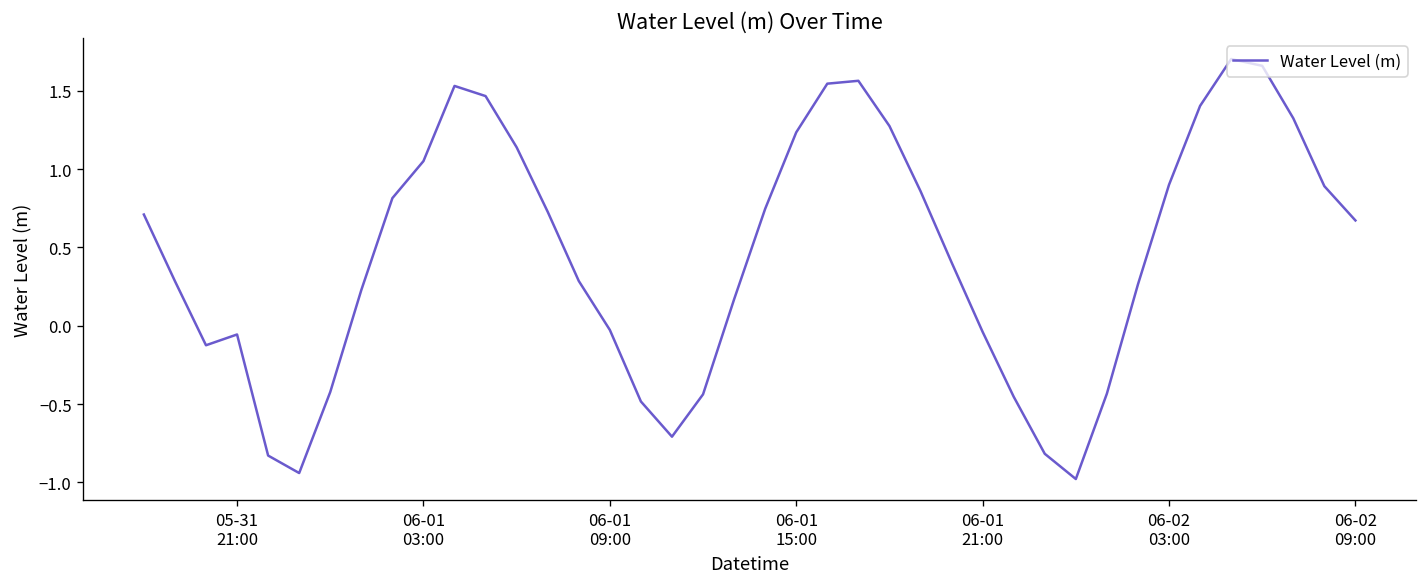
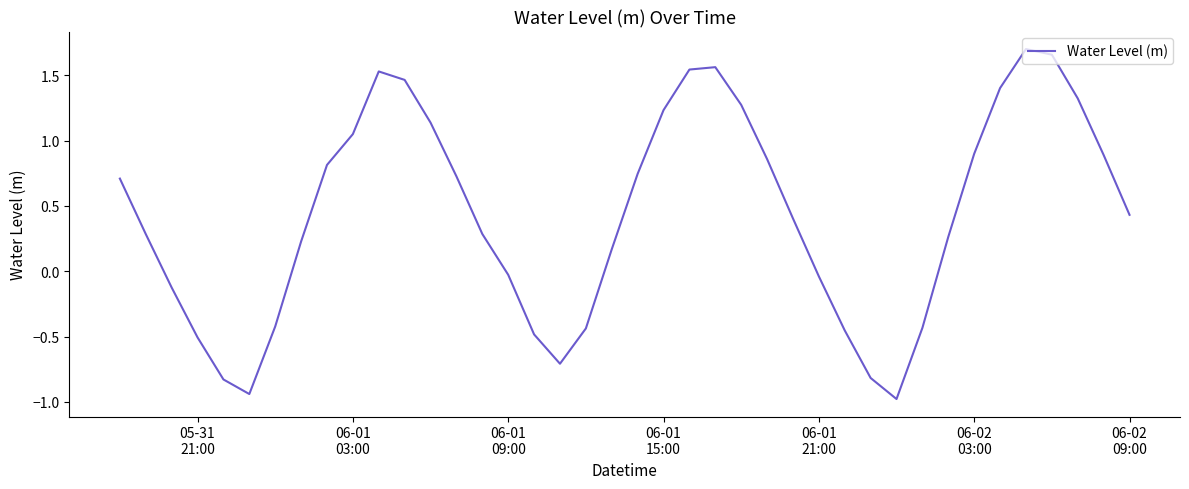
05-31 21:00: -0.06 -> -0.51
06-02 09:00: 0.67 -> 0.43
